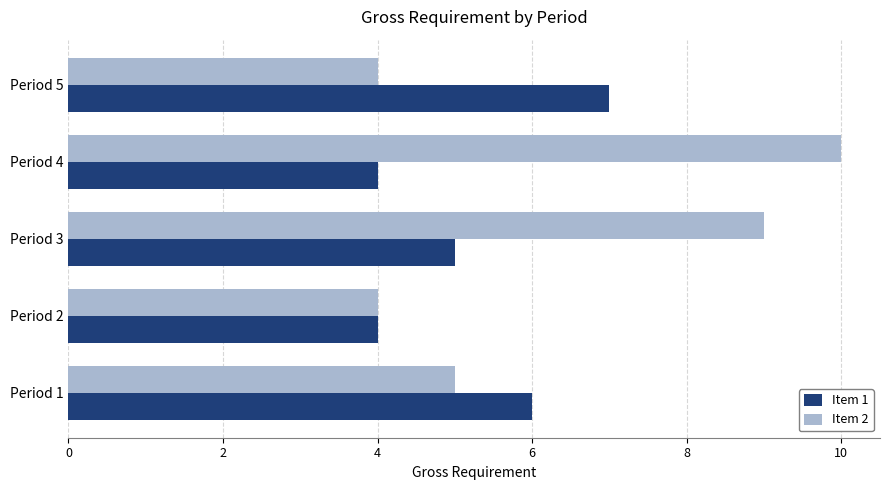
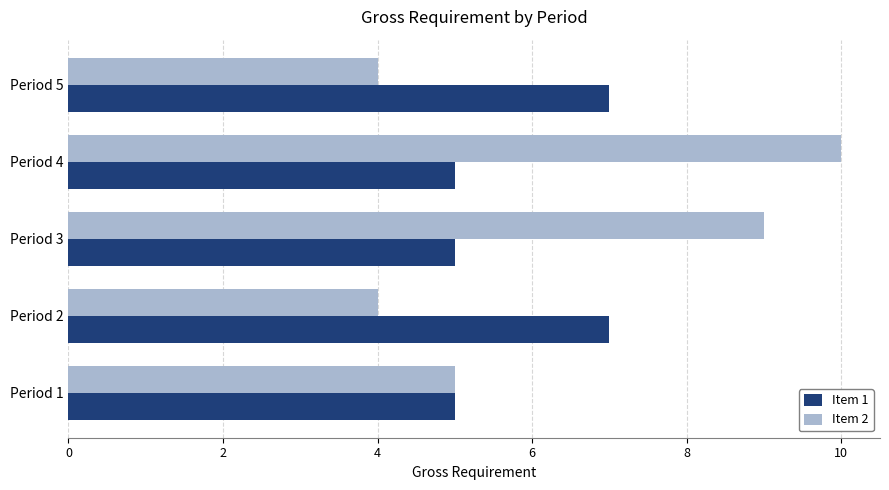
Item 1, Period 4: 4 -> 5
Item 1, Period 2: 4 -> 7
Item 1, Period 1: 6 -> 5
